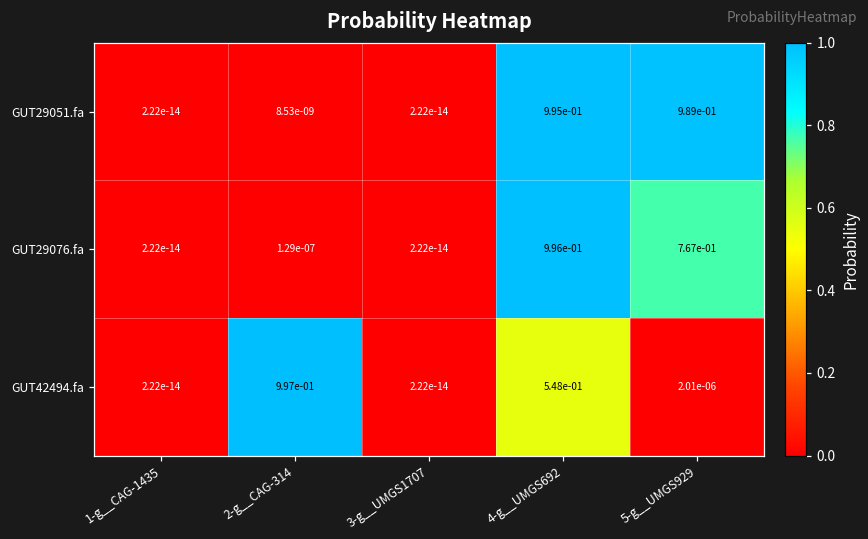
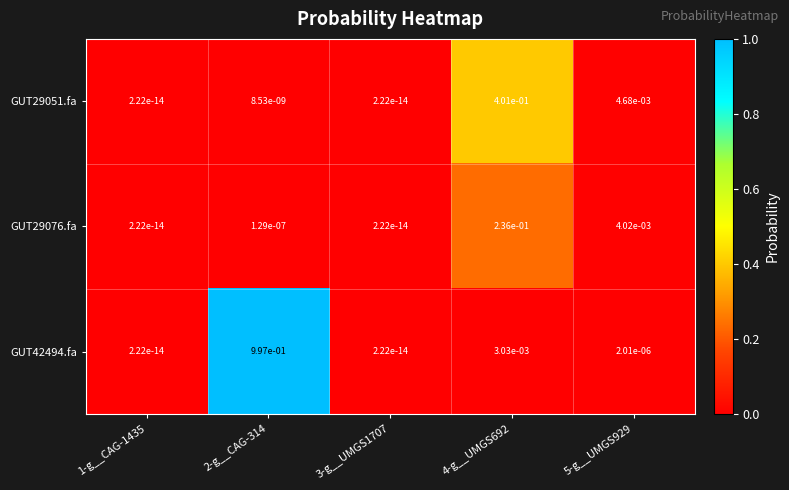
GUT29051.fa, 4-g__UMGS692: 9.95e-01 -> 4.01e-01
GUT29051.fa, 5-g__UMGS929: 9.89e-01 -> 4.68e-03
GUT29076.fa, 4-g__UMGS692: 9.96e-01 -> 2.36e-01
GUT29076.fa, 5-g__UMGS929: 7.67e-01 -> 4.02e-03
GUT42494.fa, 4-g__UMGS692: 5.48e-01 -> 3.03e-03
